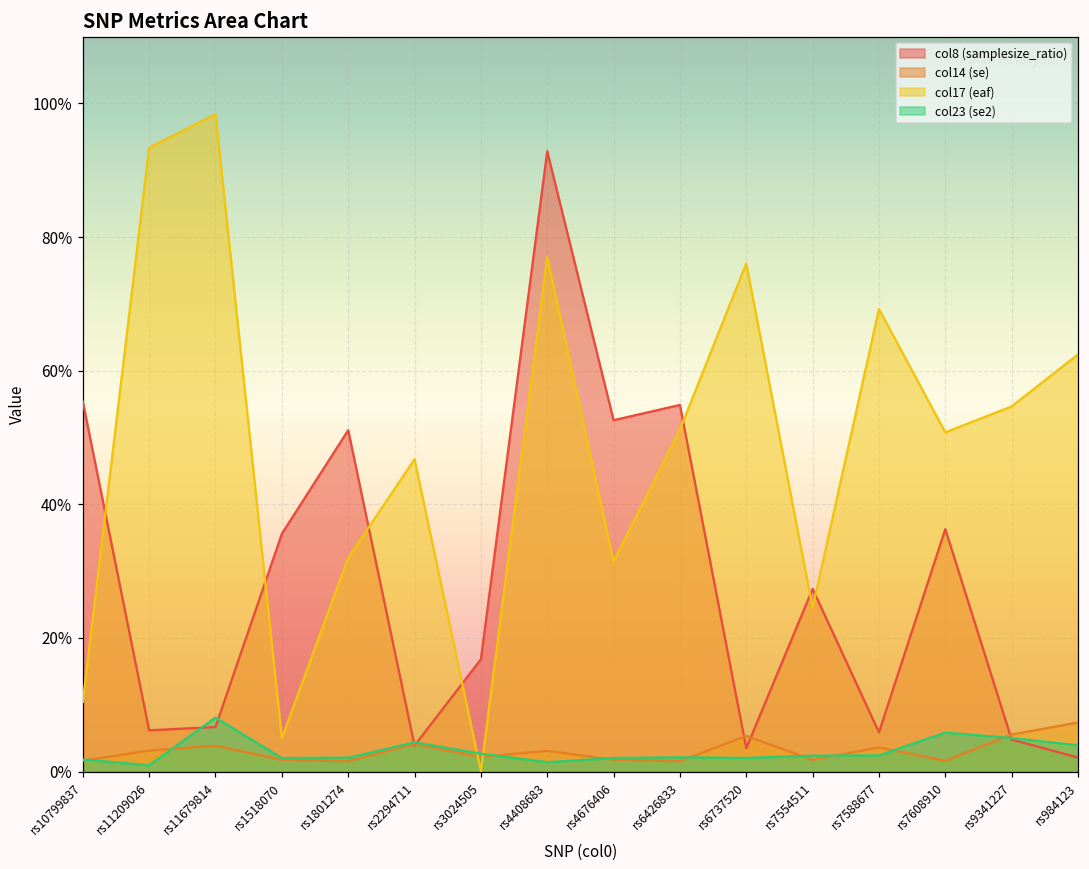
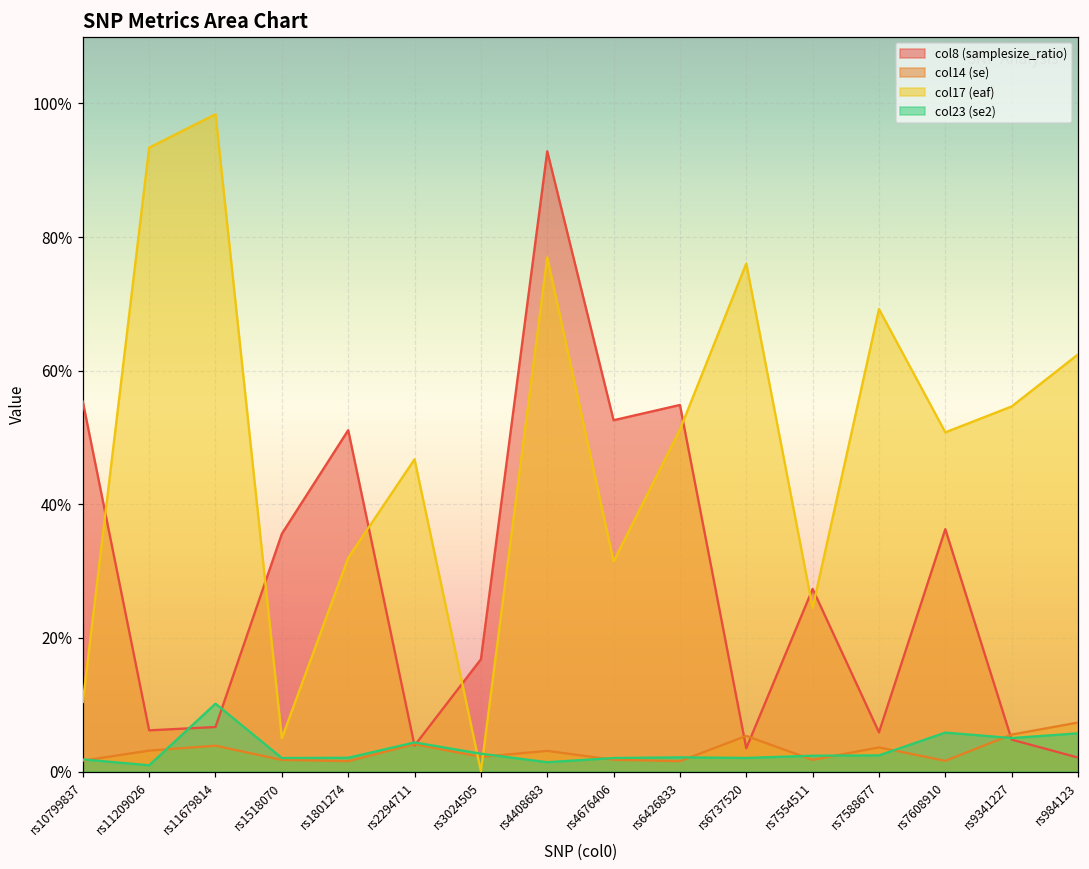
col23 (se2), rs11679814: 8% -> 10%
col23 (se2), rs984123: 4% -> 6%
